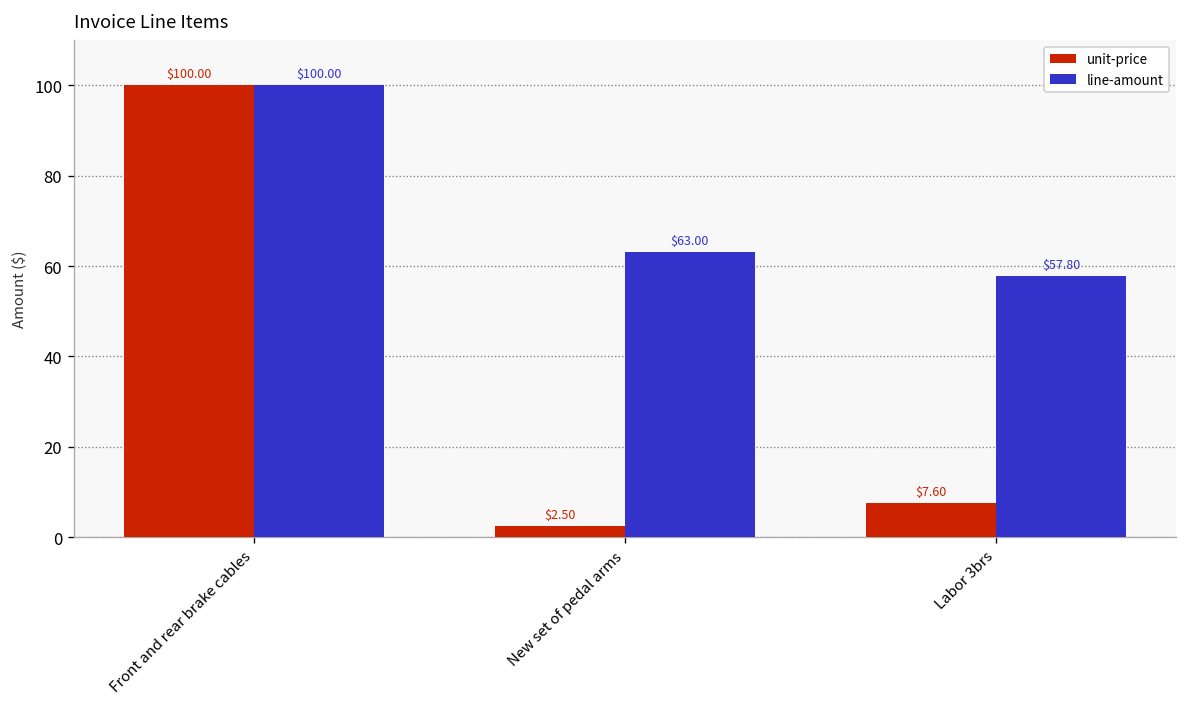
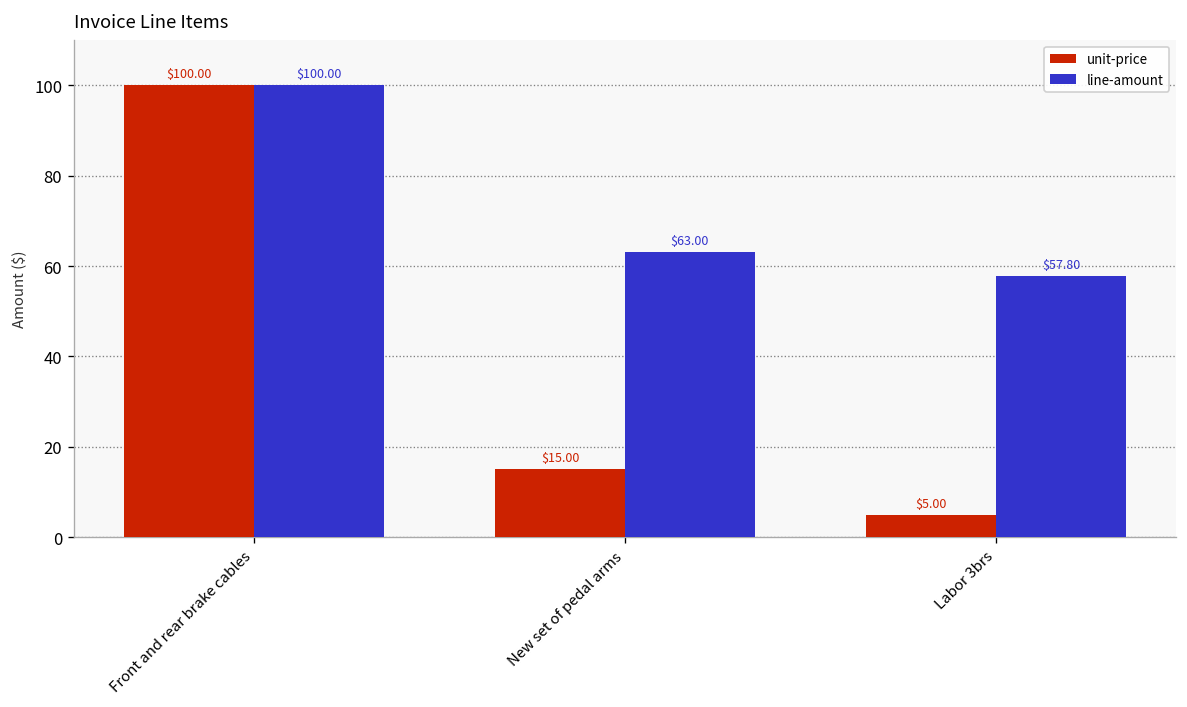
unit-price, New set of pedal arms: $2.50 -> $15.00
unit-price, Labor 3brs: $7.60 -> $5.00
